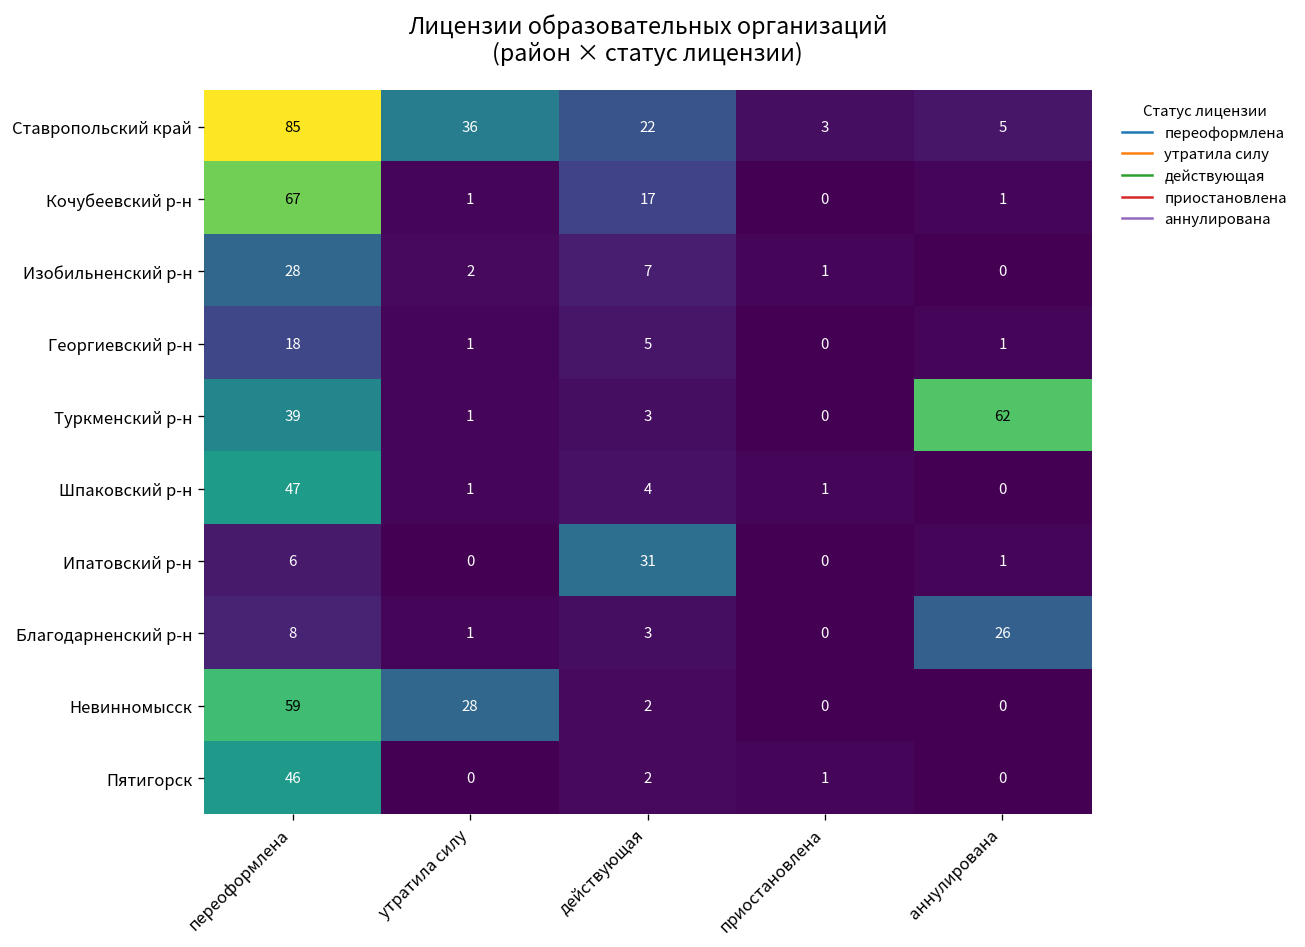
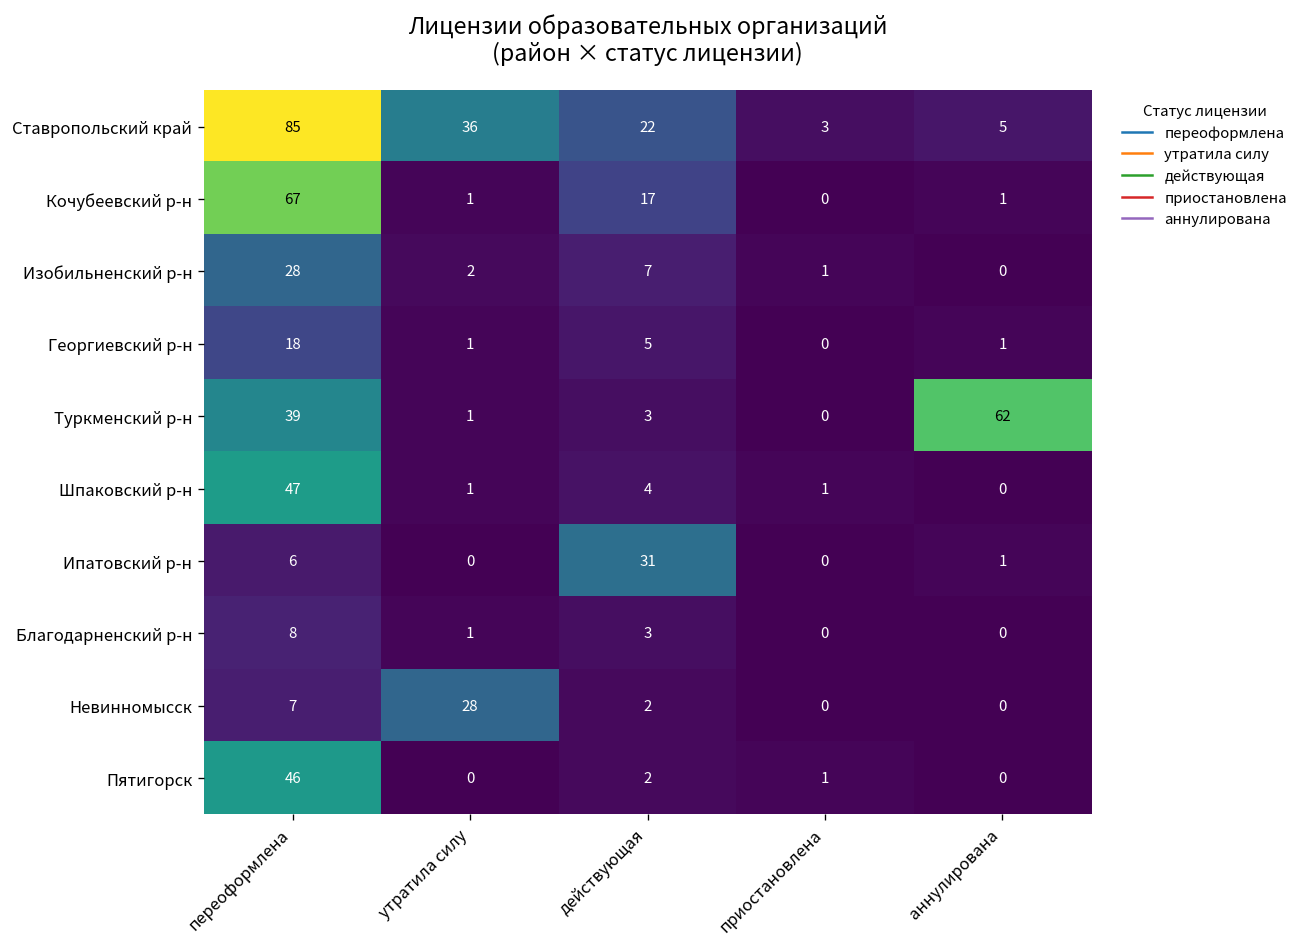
Благодарненский р-н, аннулирована: 26 -> 0
Невинномысск, переоформлена: 59 -> 7
